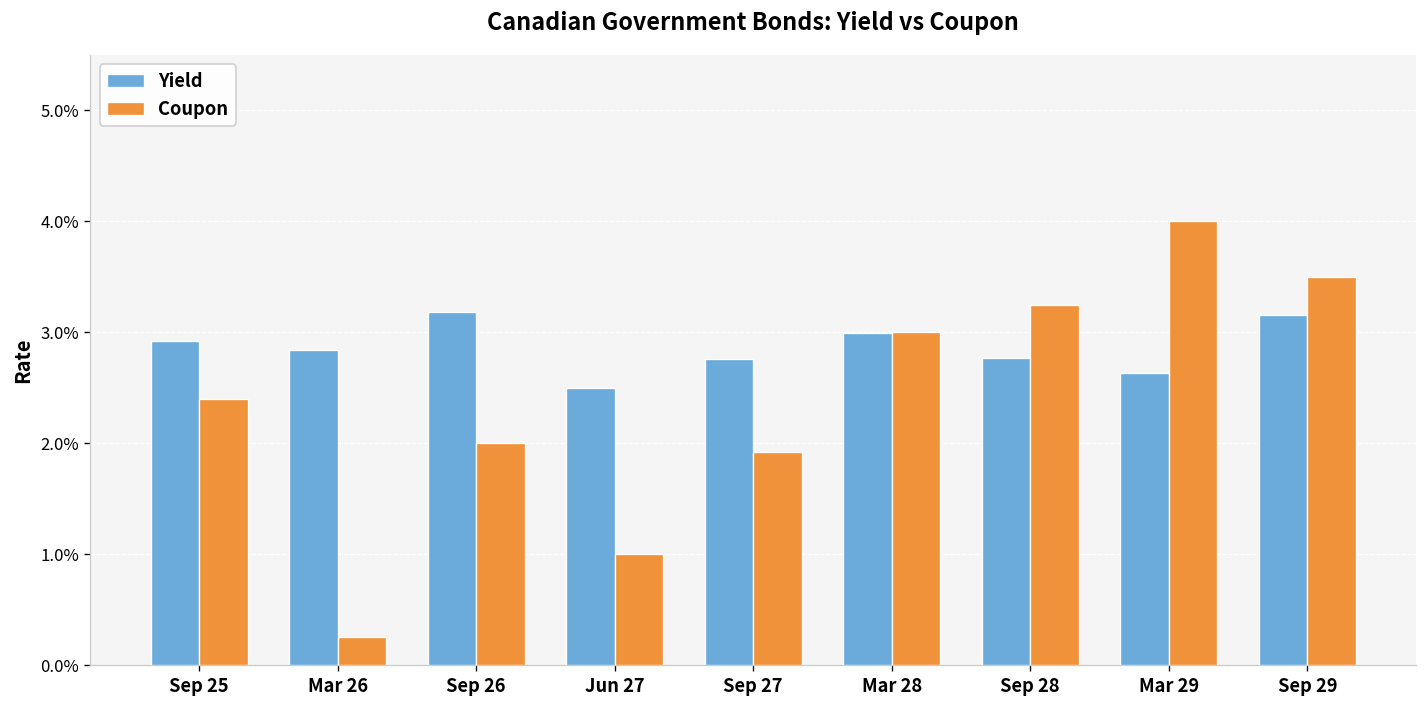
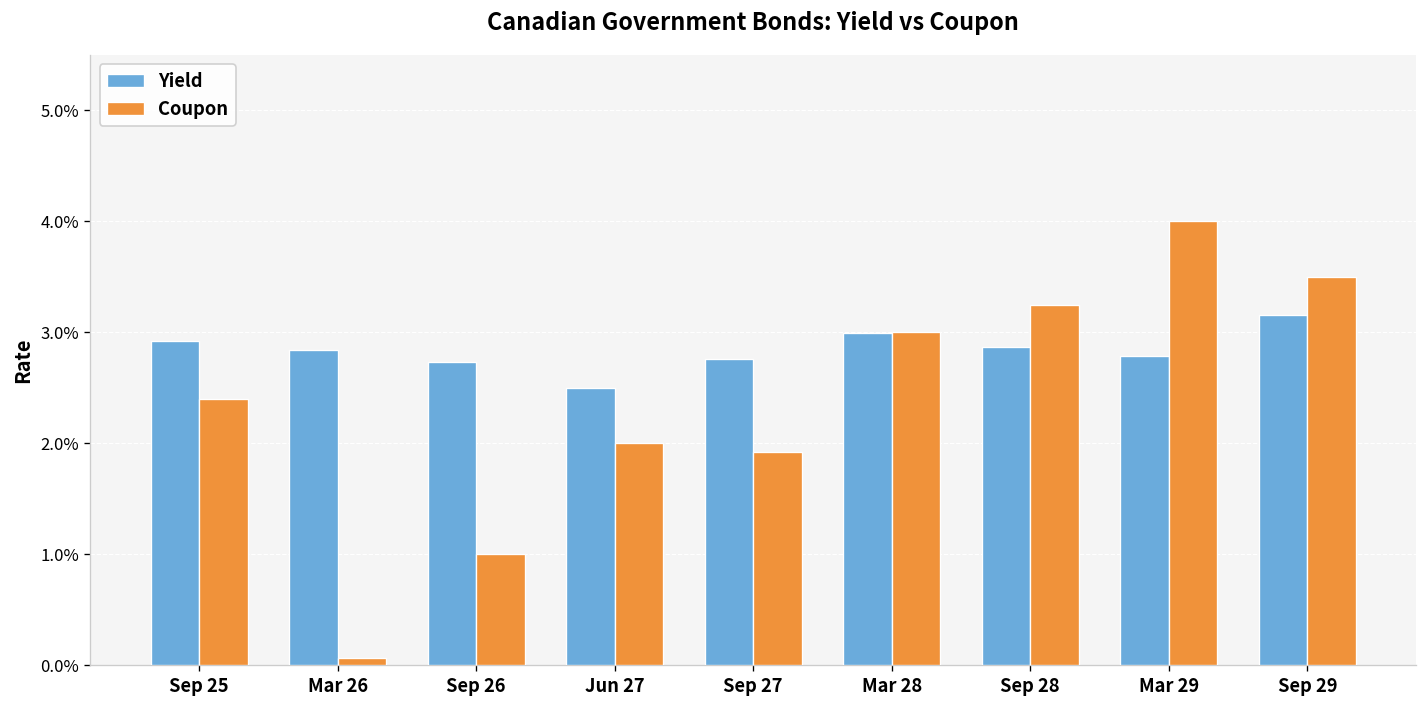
Coupon, Mar 26: 0.3% -> 0.1%
Yield, Sep 26: 3.2% -> 2.7%
Coupon, Sep 26: 2.0% -> 1.0%
Coupon, Jun 27: 1.0% -> 2.0%
Yield, Sep 28: 2.8% -> 2.9%
Yield, Mar 29: 2.6% -> 2.8%
